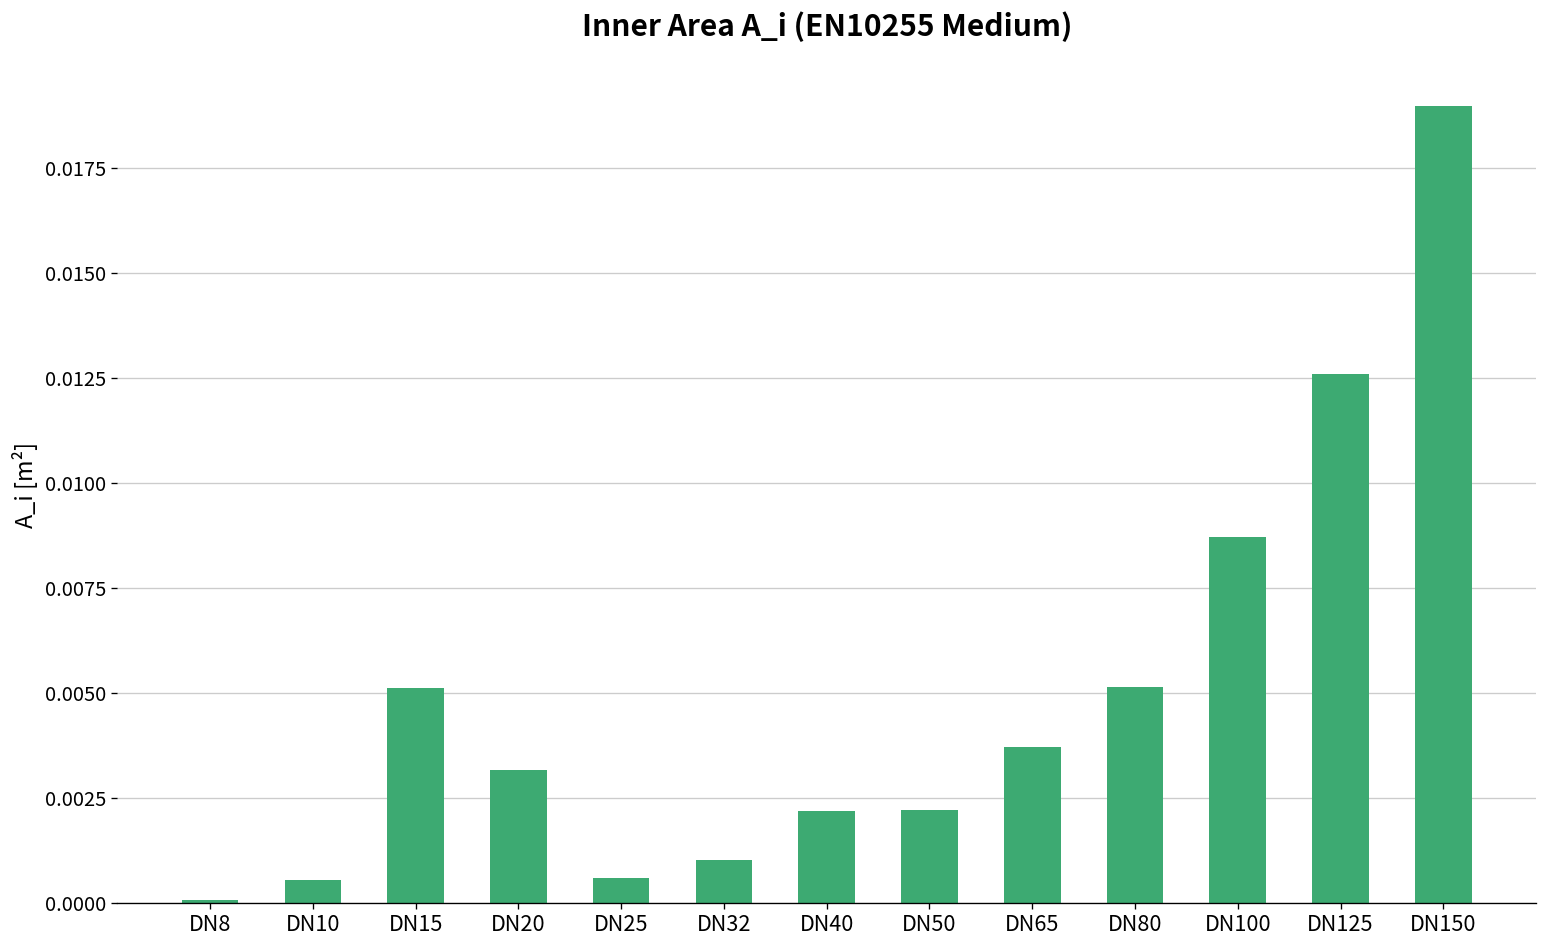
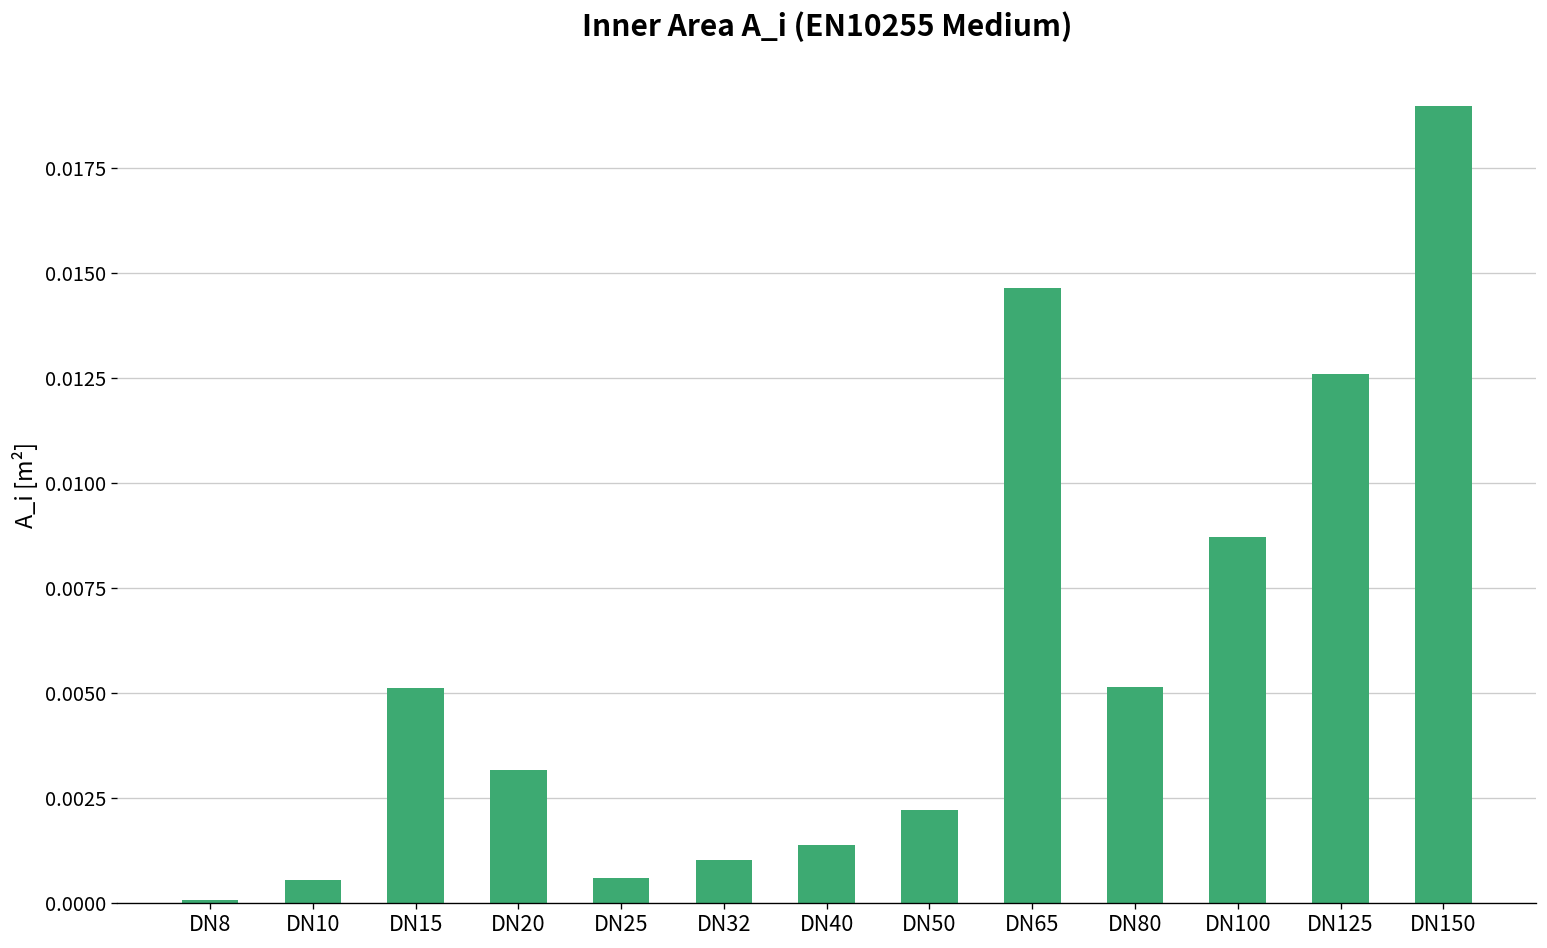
DN40: 0.0022 -> 0.0014
DN65: 0.0037 -> 0.0146
